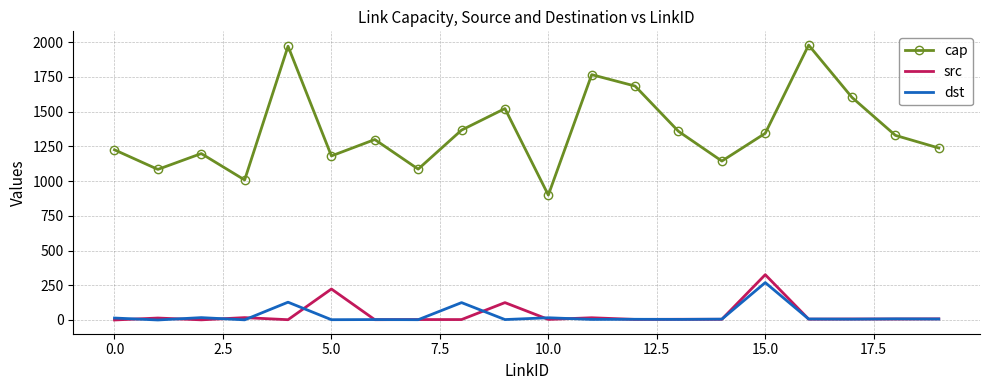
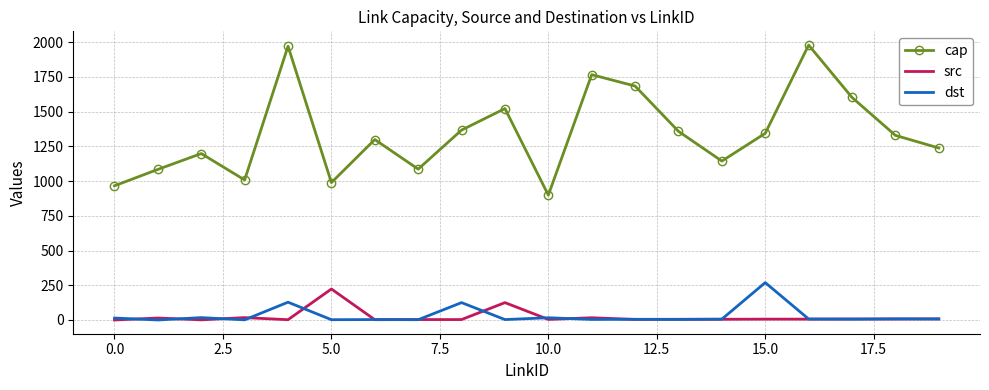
cap, 0.0: 1230 -> 970
cap, 5.0: 1180 -> 990
src, 15.0: 330 -> 10
